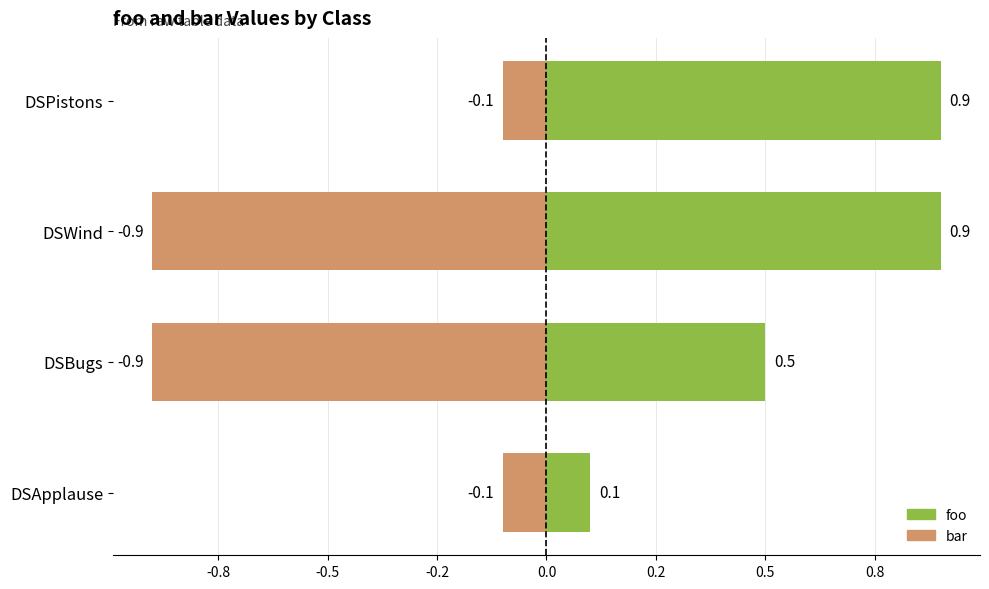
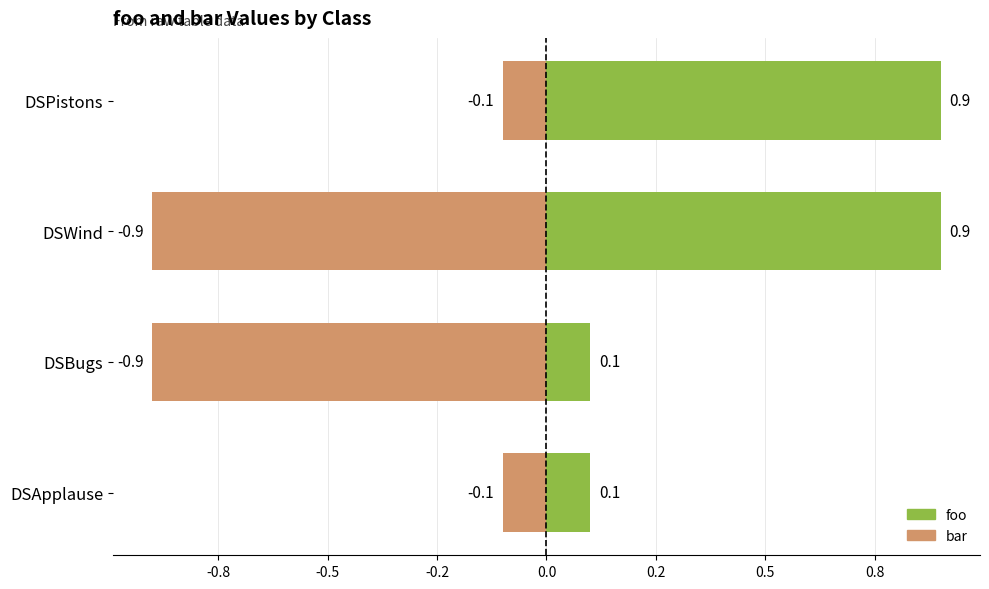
foo, DSBugs: 0.5 -> 0.1
